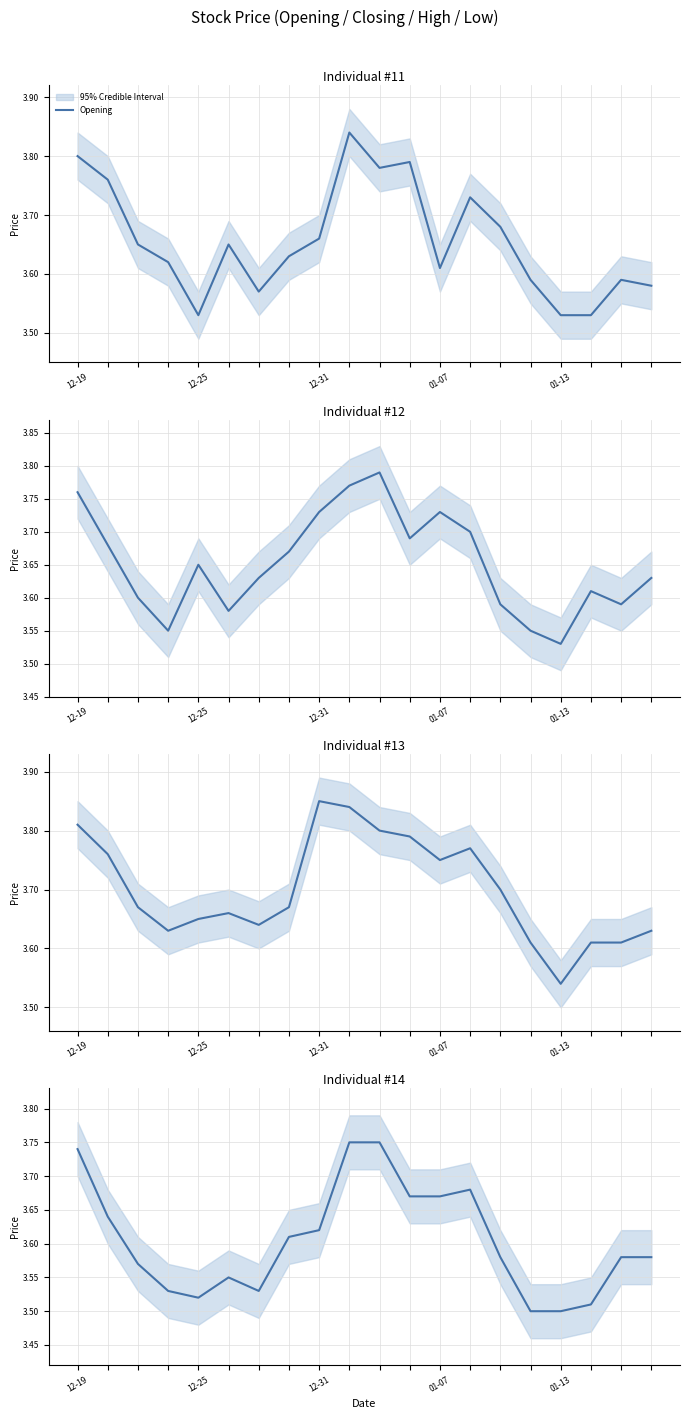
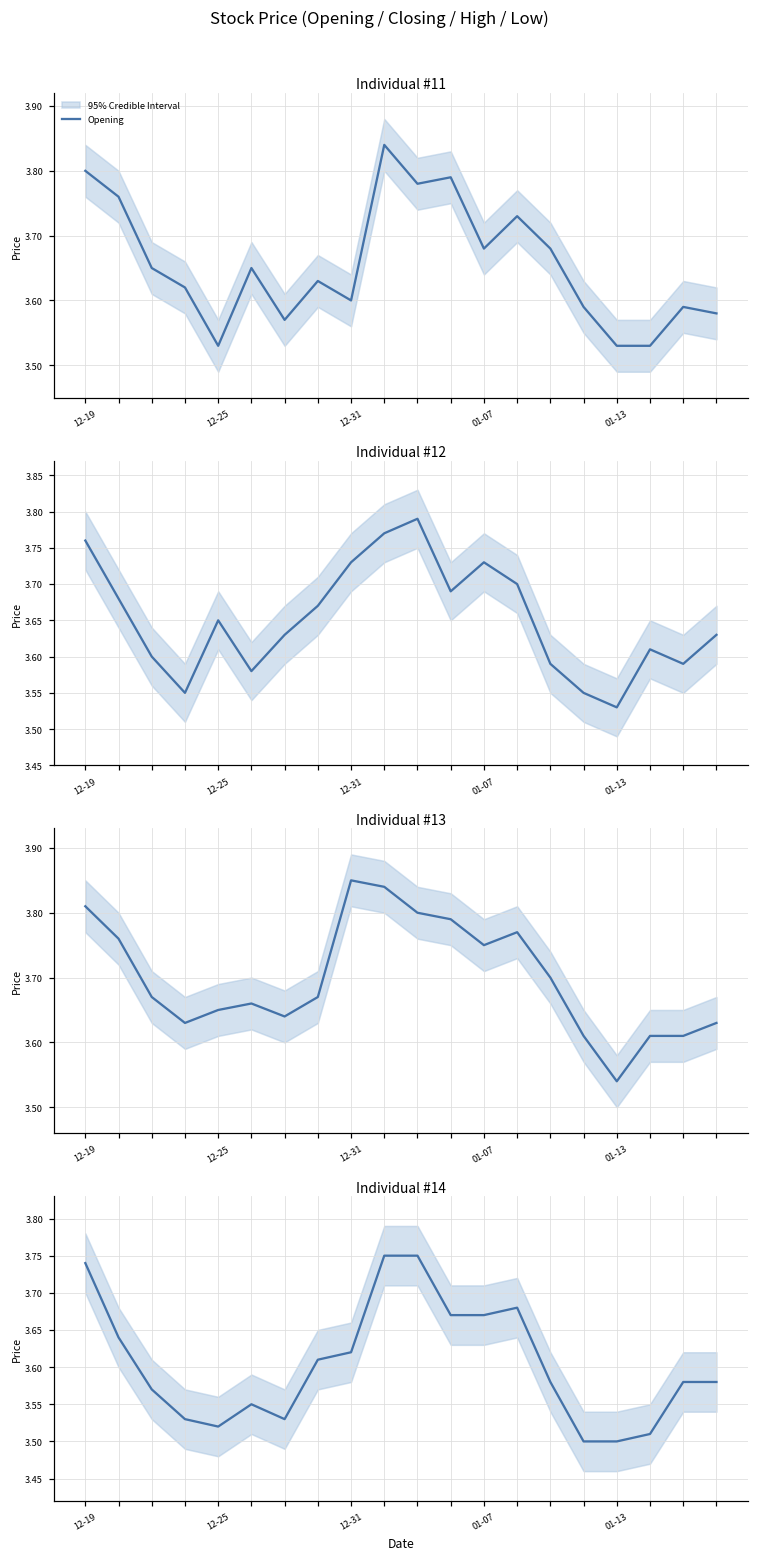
Individual #11, Opening, 12-31: 3.66 -> 3.60
Individual #11, Opening, 01-07: 3.61 -> 3.68
